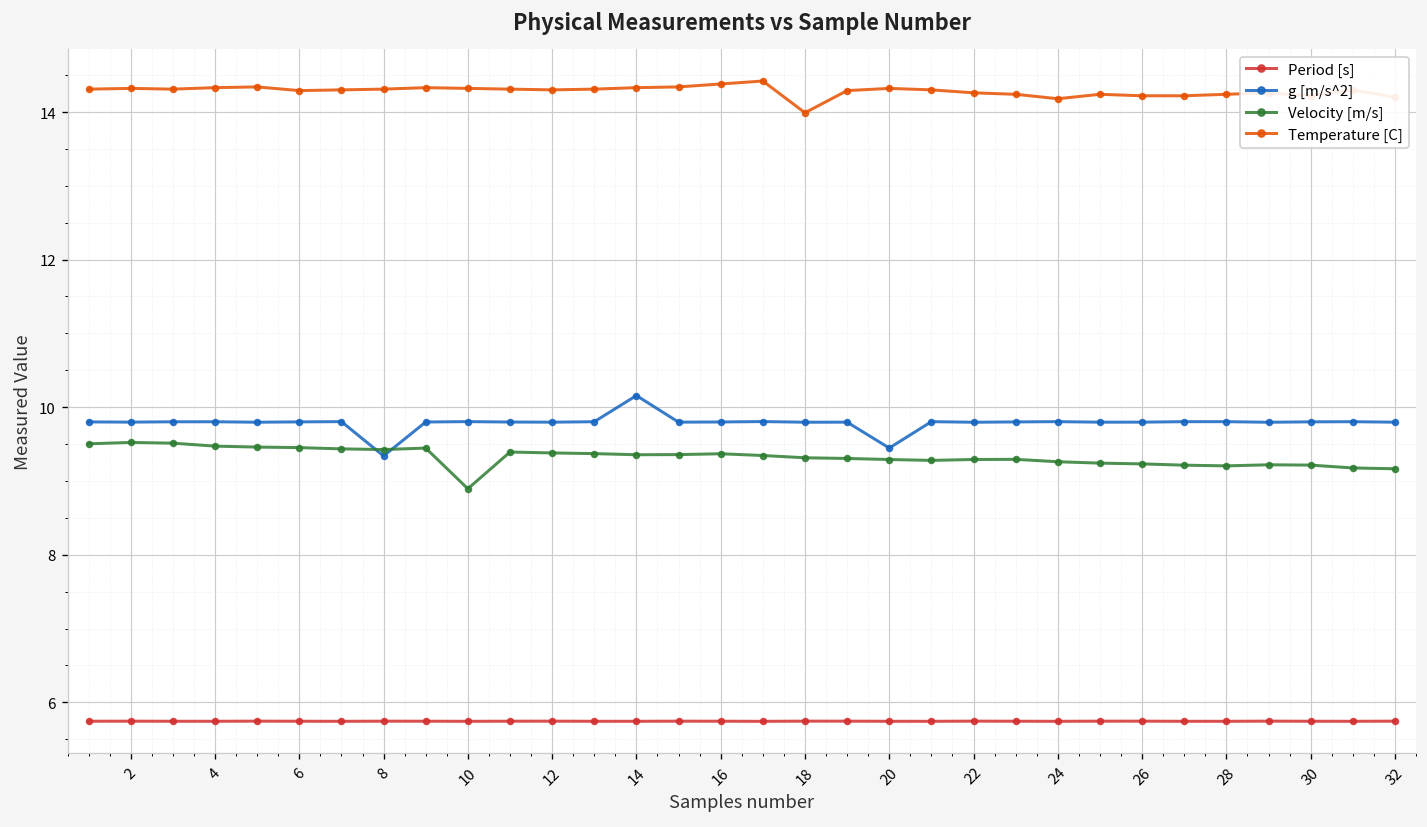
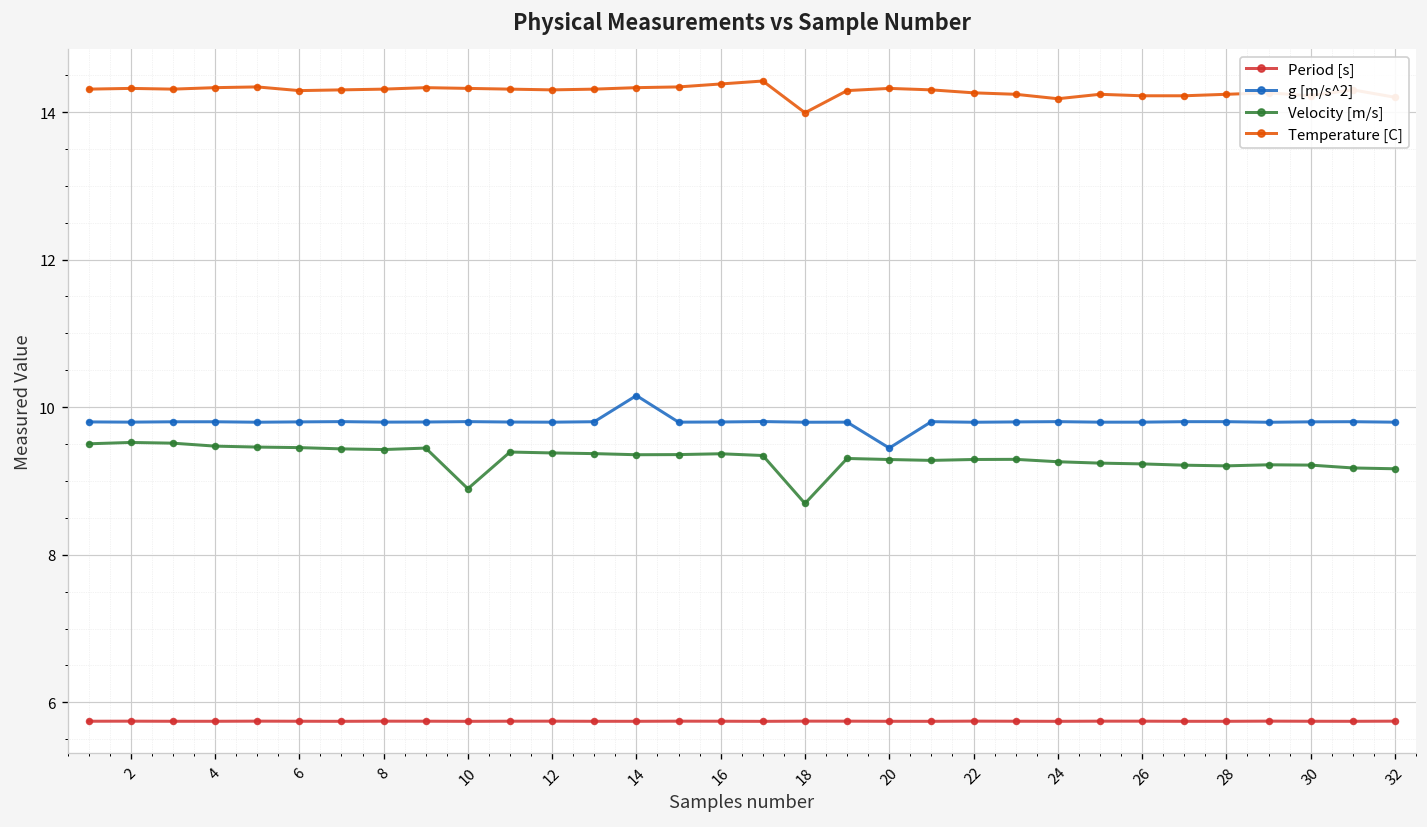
g [m/s^2], 8: 9.3 -> 9.8
Velocity [m/s], 18: 9.3 -> 8.7
